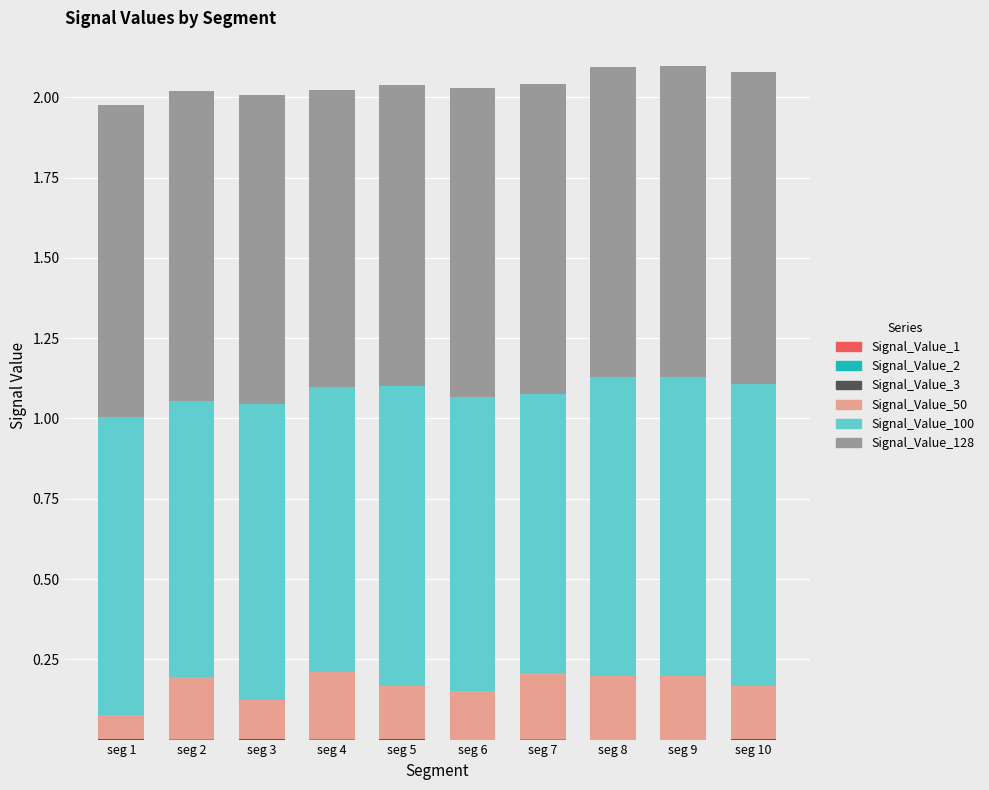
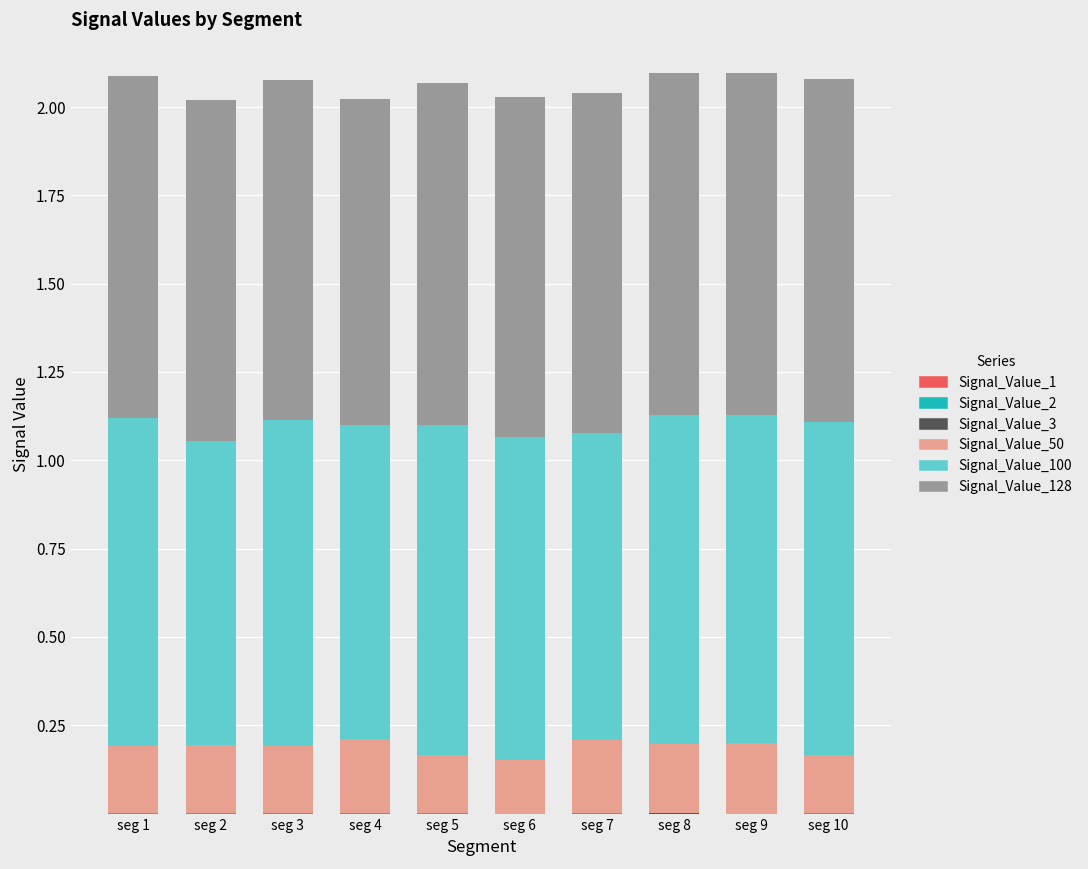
Signal_Value_50, seg 1: 0.08 -> 0.19
Signal_Value_50, seg 3: 0.12 -> 0.19
Signal_Value_128, seg 5: 0.94 -> 0.97
